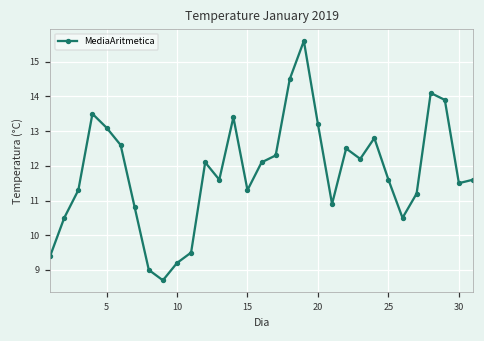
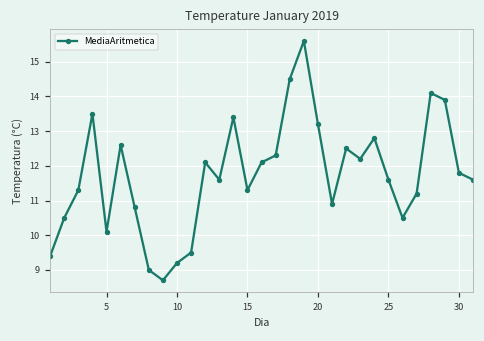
5: 13.1 -> 10.1
30: 11.5 -> 11.8
